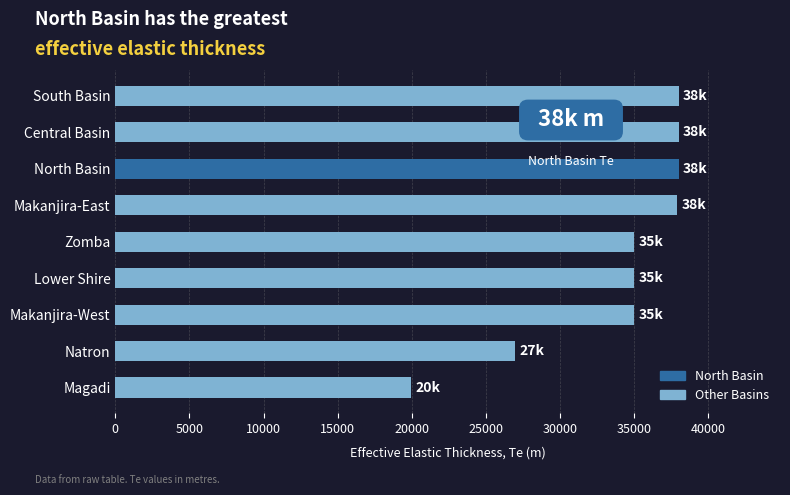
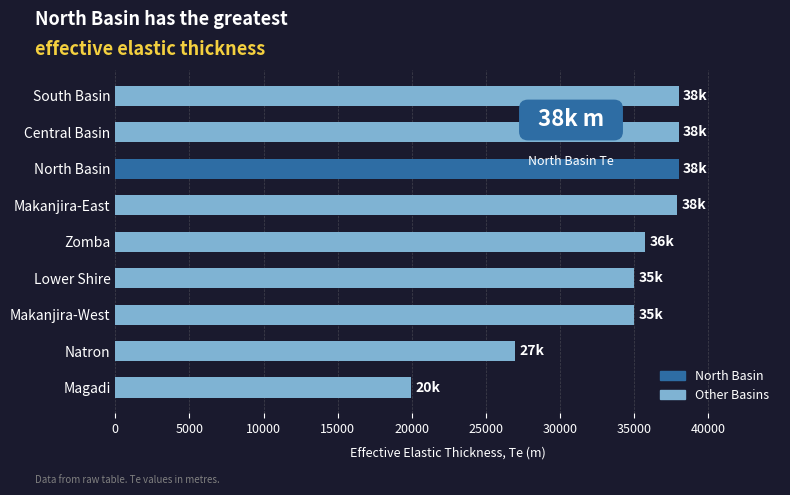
Zomba: 35k -> 36k
